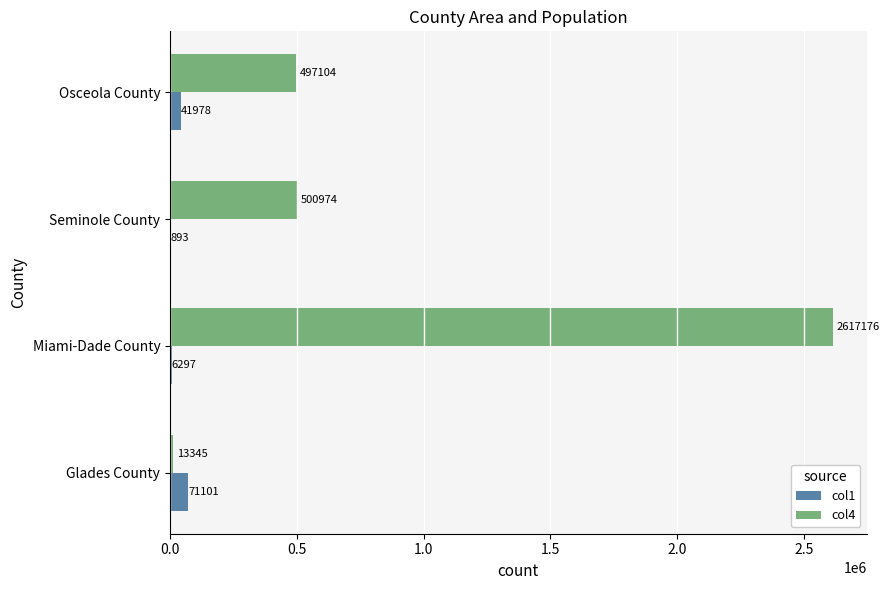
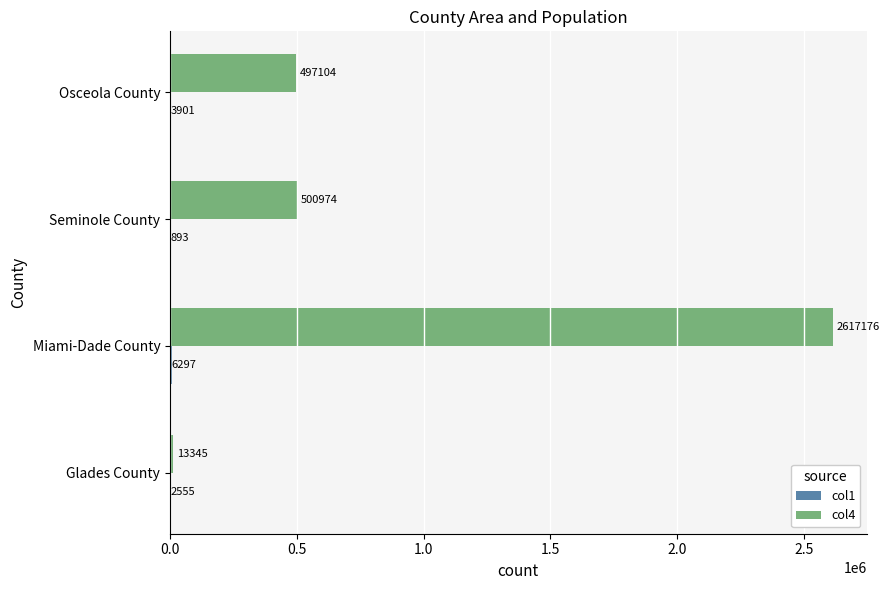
col1, Osceola County: 41978 -> 3901
col1, Glades County: 71101 -> 2555
